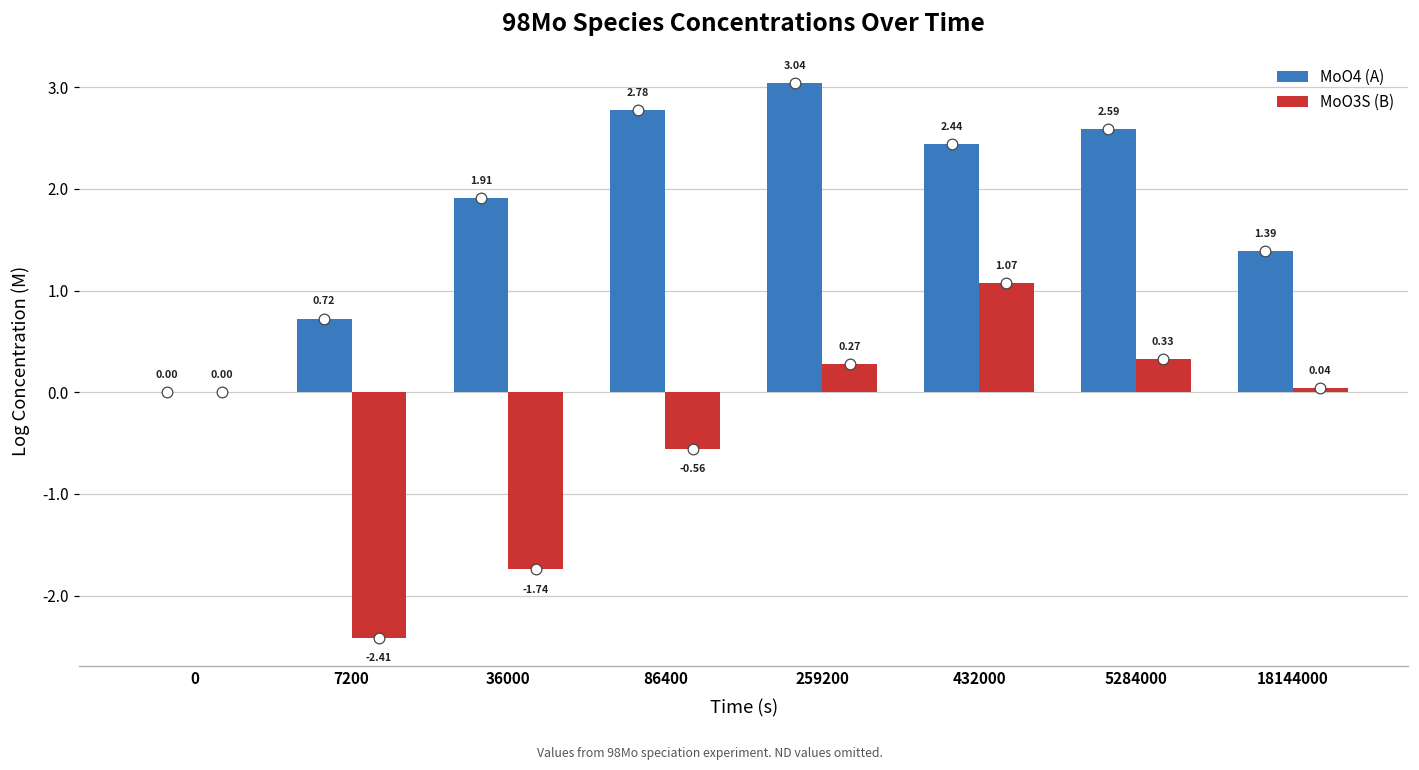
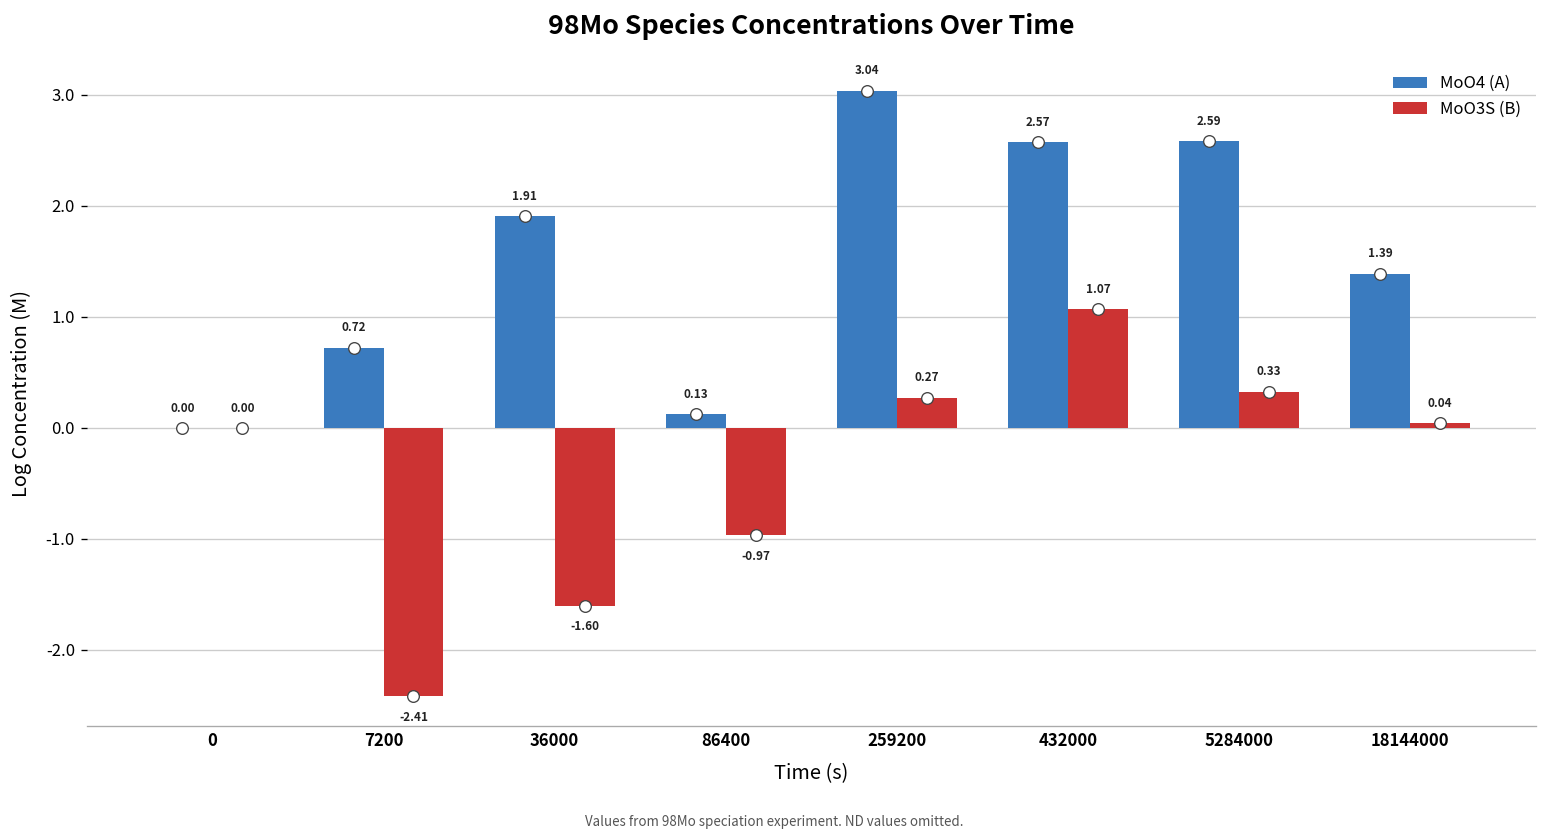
MoO3S (B), 36000: -1.74 -> -1.60
MoO4 (A), 86400: 2.78 -> 0.13
MoO3S (B), 86400: -0.56 -> -0.97
MoO4 (A), 432000: 2.44 -> 2.57
